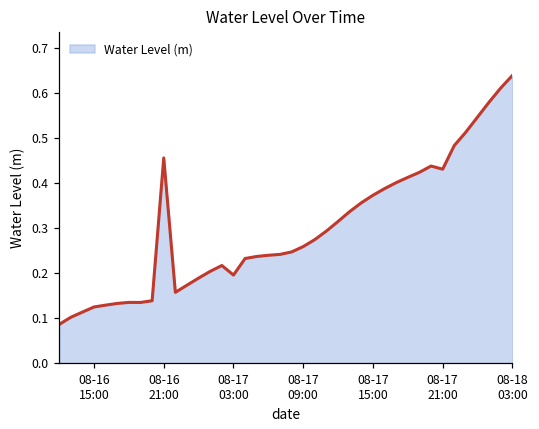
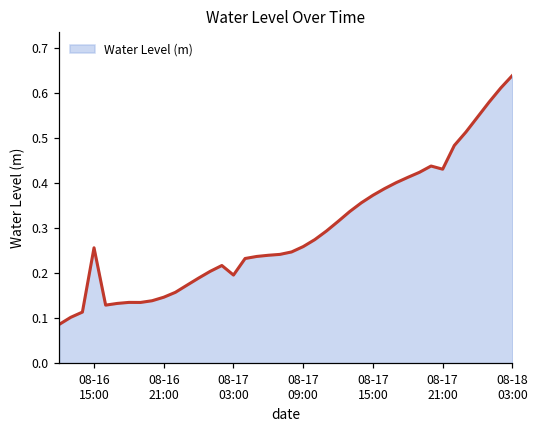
08-16 15:00: 0.12 -> 0.26
08-16 21:00: 0.46 -> 0.15
